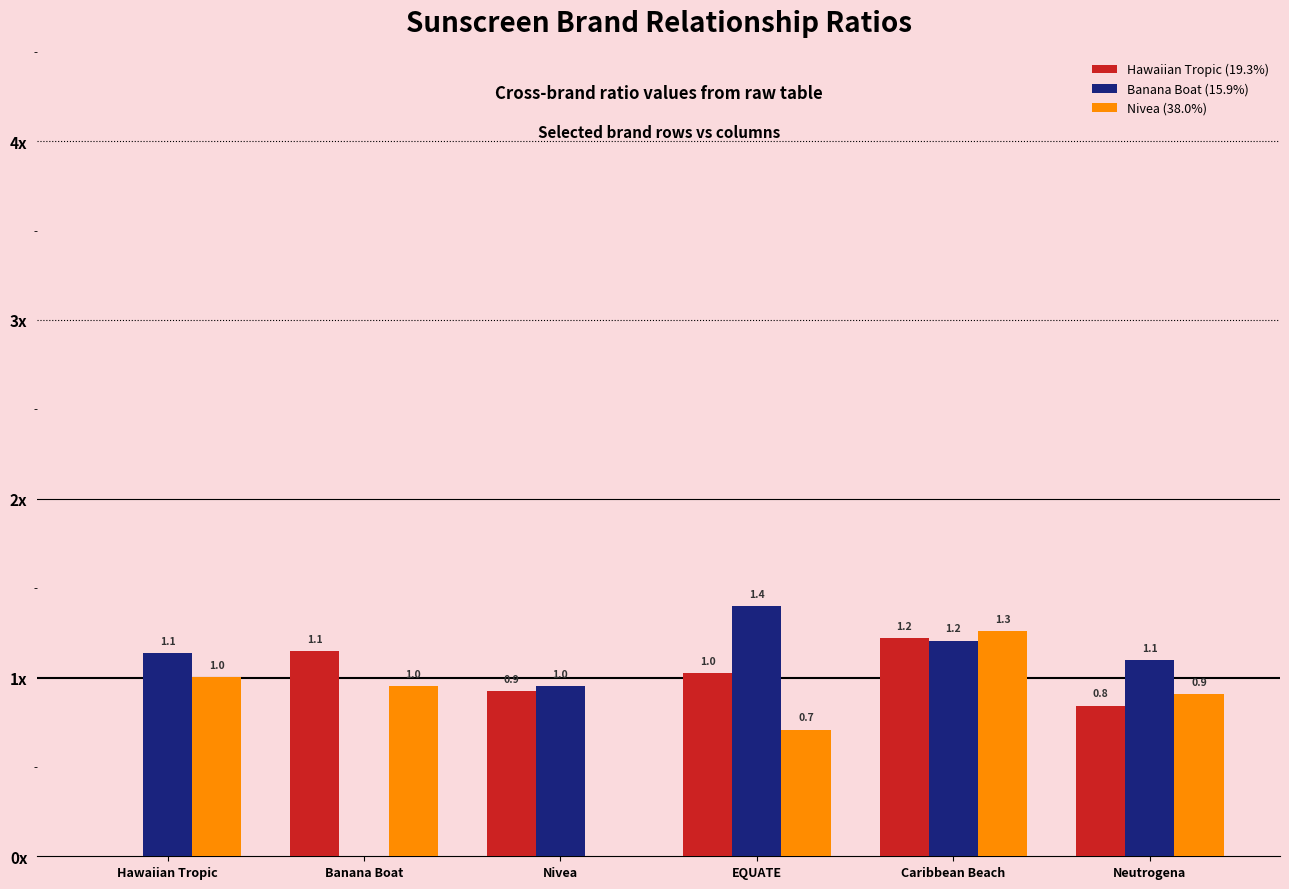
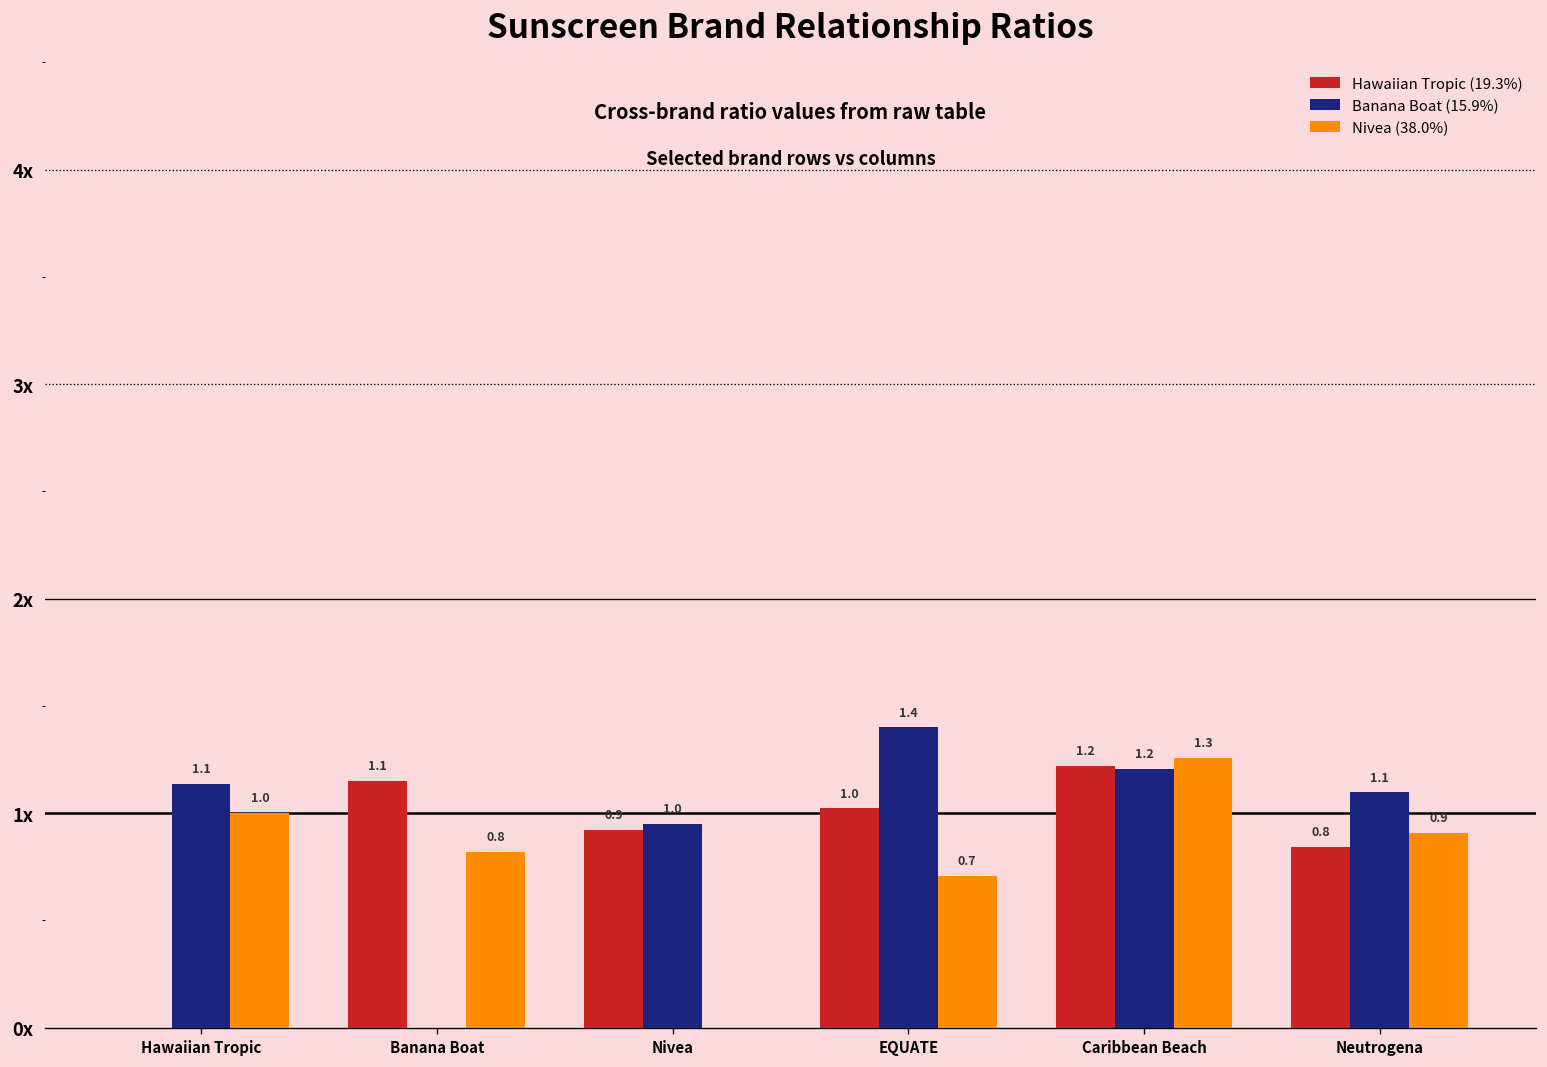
Nivea (38.0%), Banana Boat: 1.0 -> 0.8
